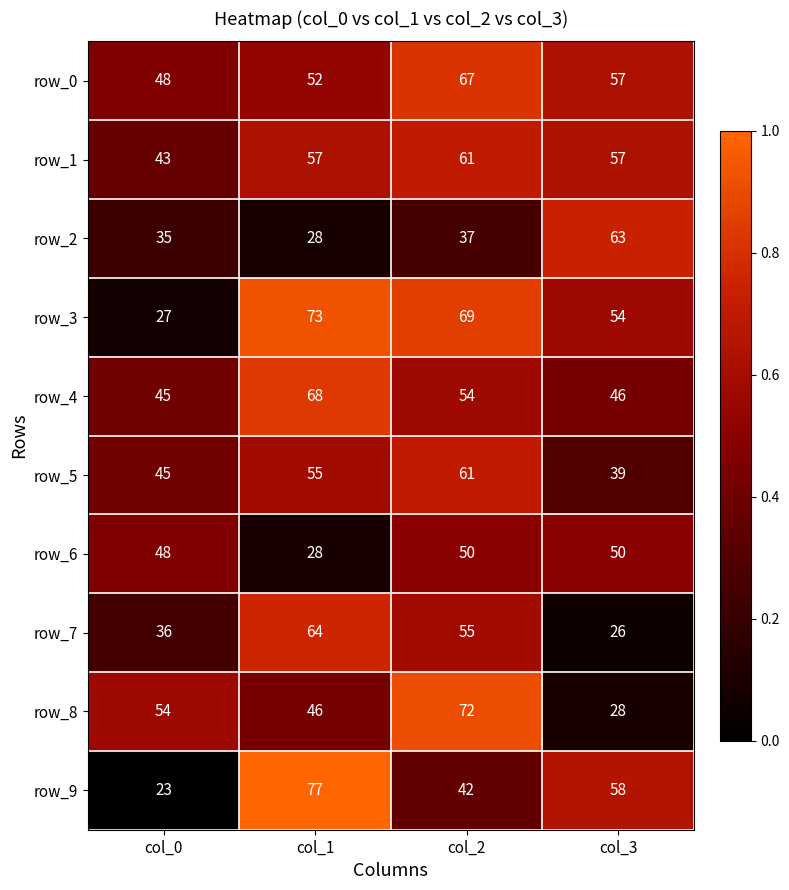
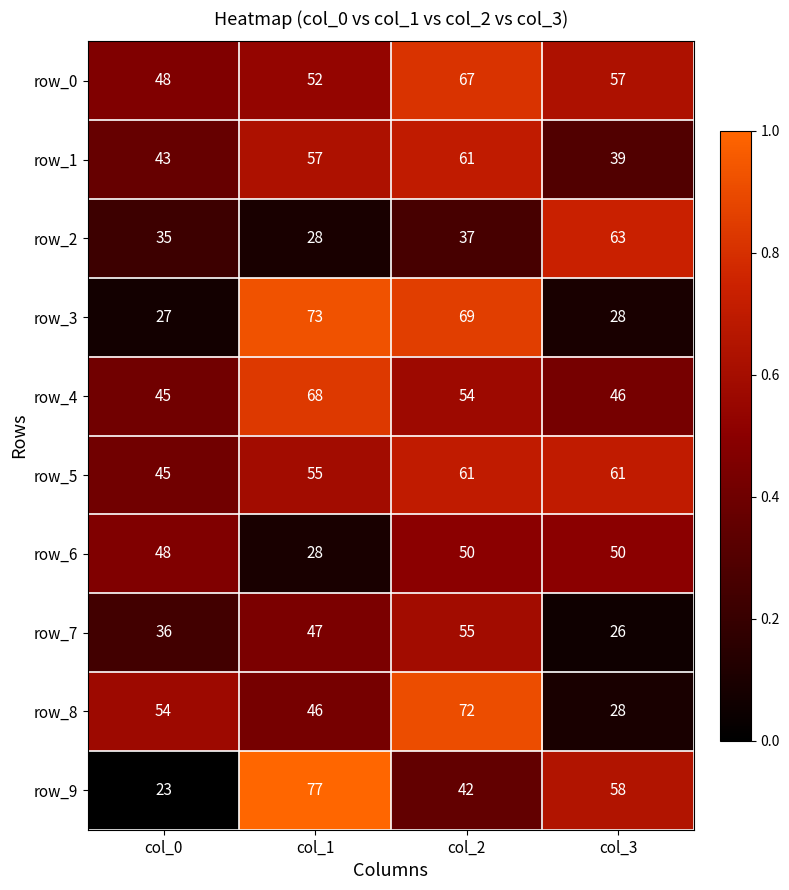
row_1, col_3: 57 -> 39
row_3, col_3: 54 -> 28
row_5, col_3: 39 -> 61
row_7, col_1: 64 -> 47
